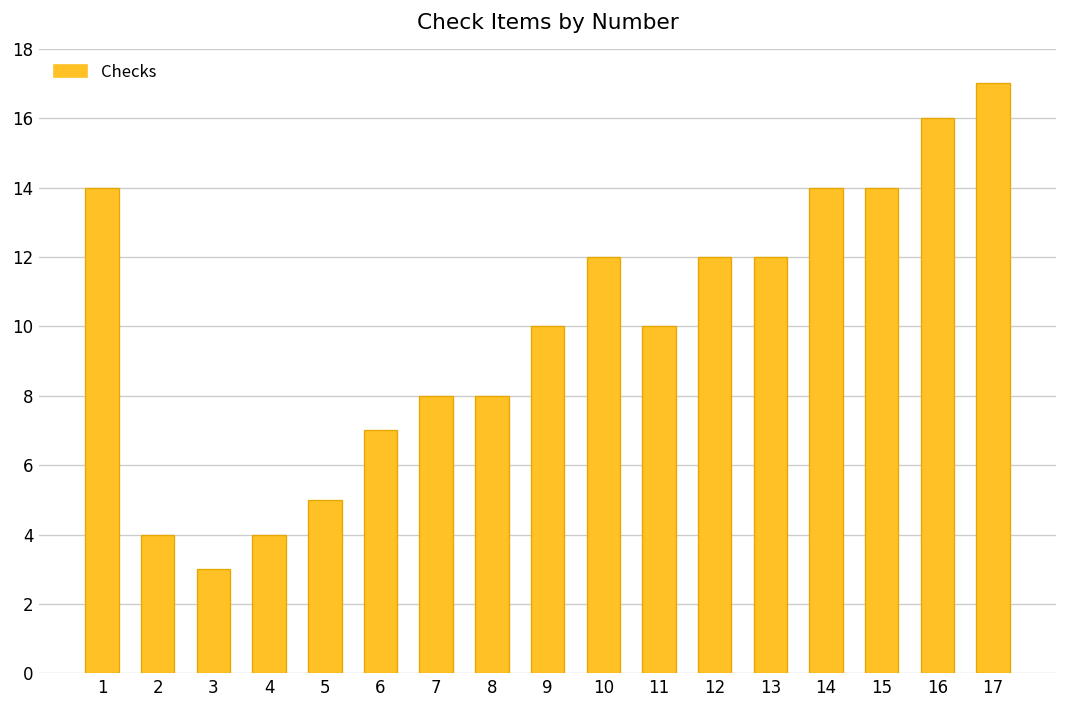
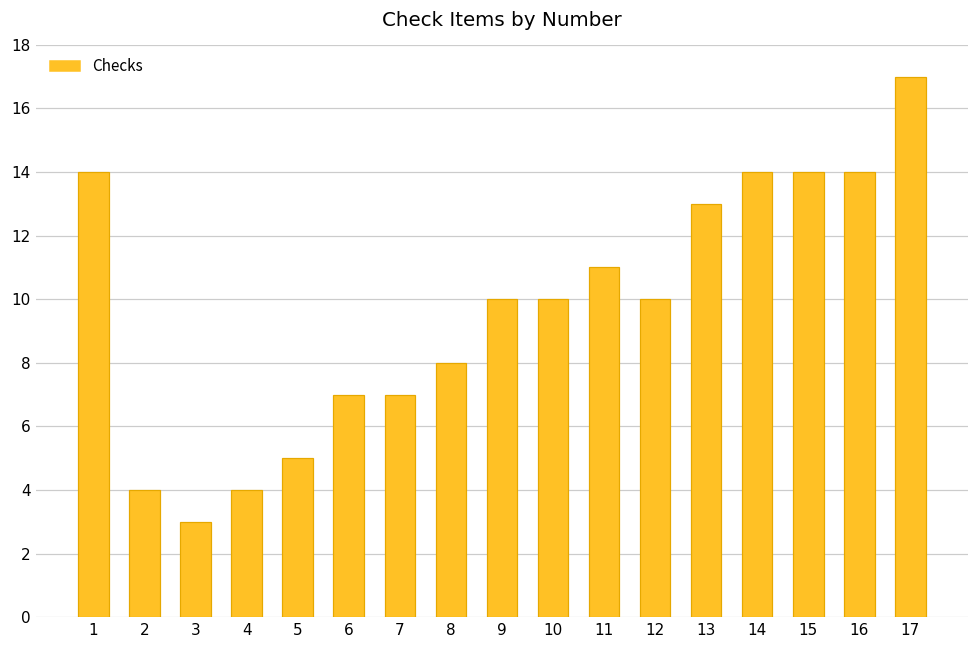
7: 8 -> 7
10: 12 -> 10
11: 10 -> 11
12: 12 -> 10
13: 12 -> 13
16: 16 -> 14
